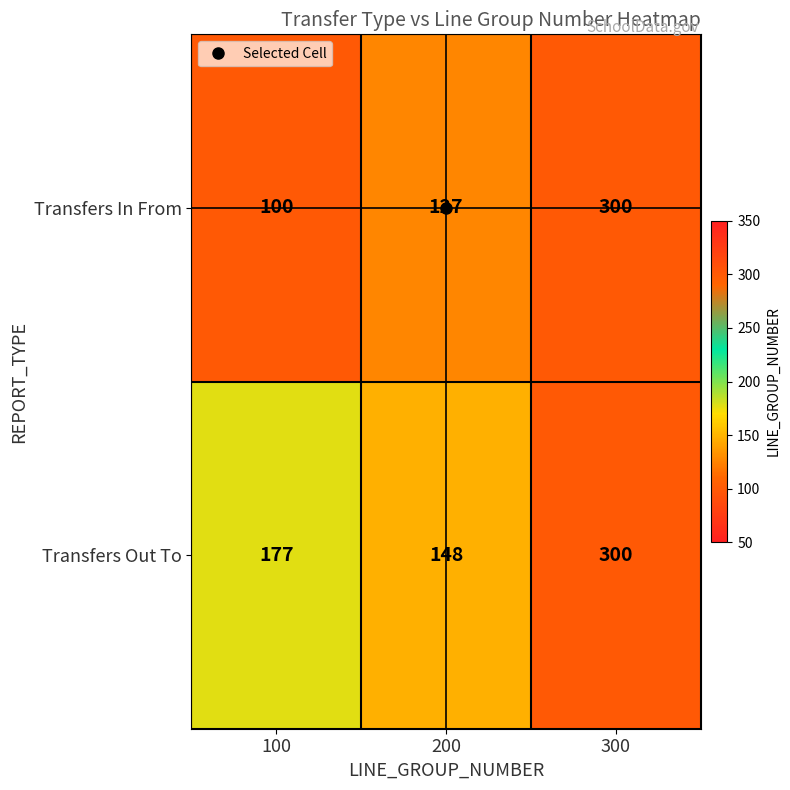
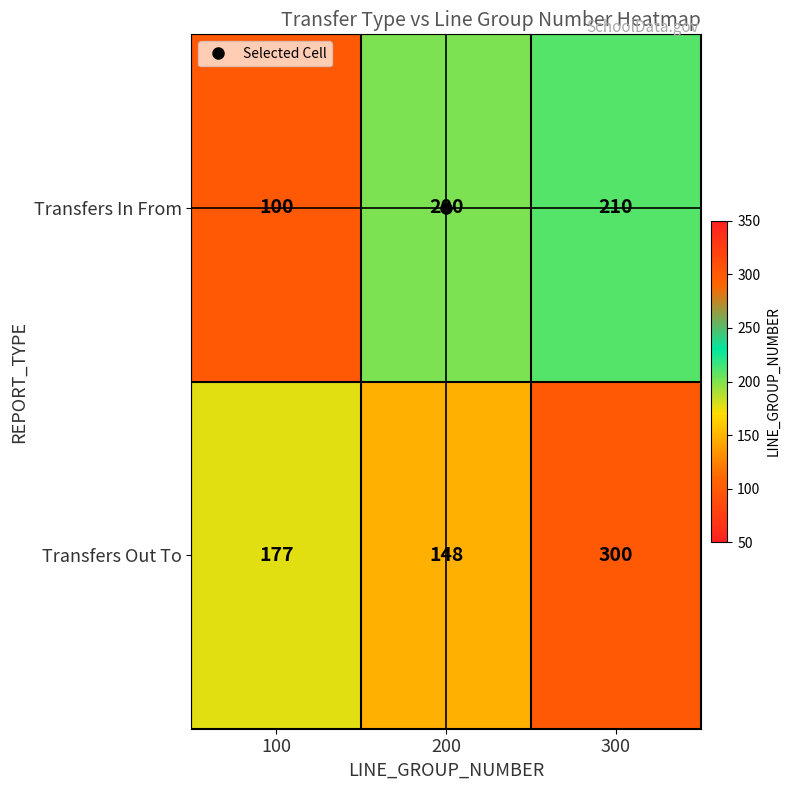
Transfers In From, 200: 127 -> 200
Transfers In From, 300: 300 -> 210
